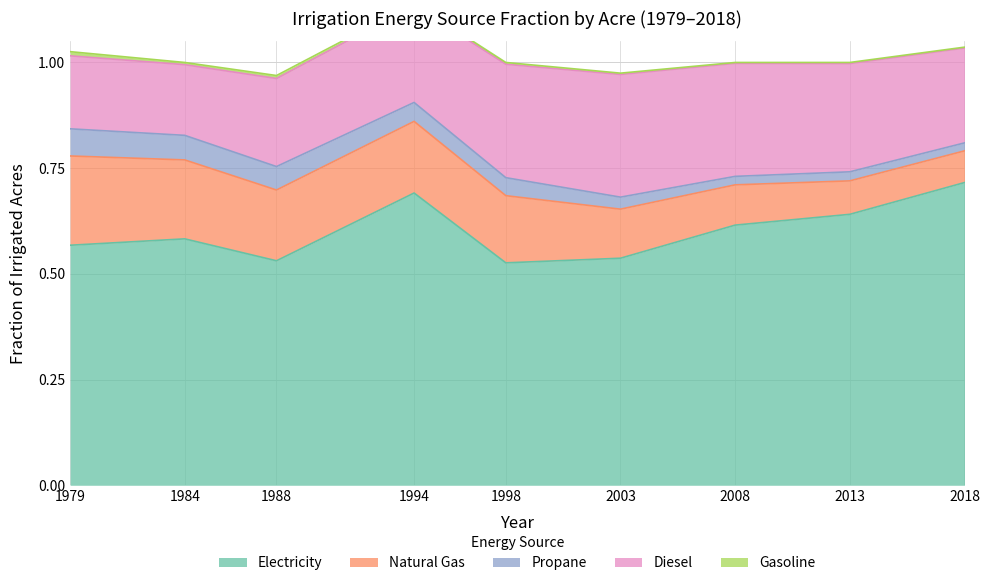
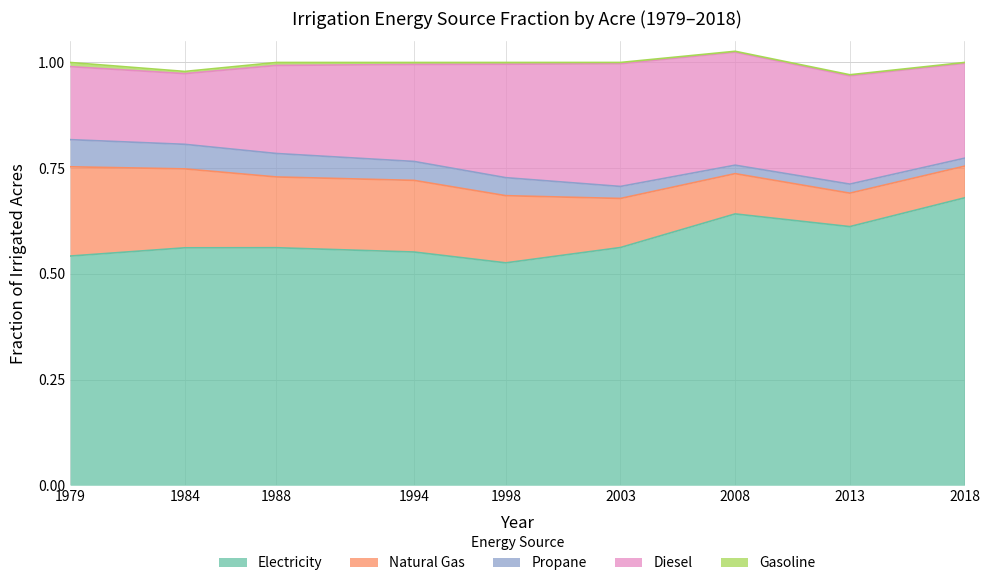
Electricity, 1979: 0.57 -> 0.54
Electricity, 1984: 0.58 -> 0.56
Electricity, 1988: 0.53 -> 0.56
Electricity, 1994: 0.69 -> 0.55
Electricity, 2003: 0.54 -> 0.56
Electricity, 2008: 0.62 -> 0.64
Electricity, 2013: 0.64 -> 0.61
Electricity, 2018: 0.72 -> 0.68
